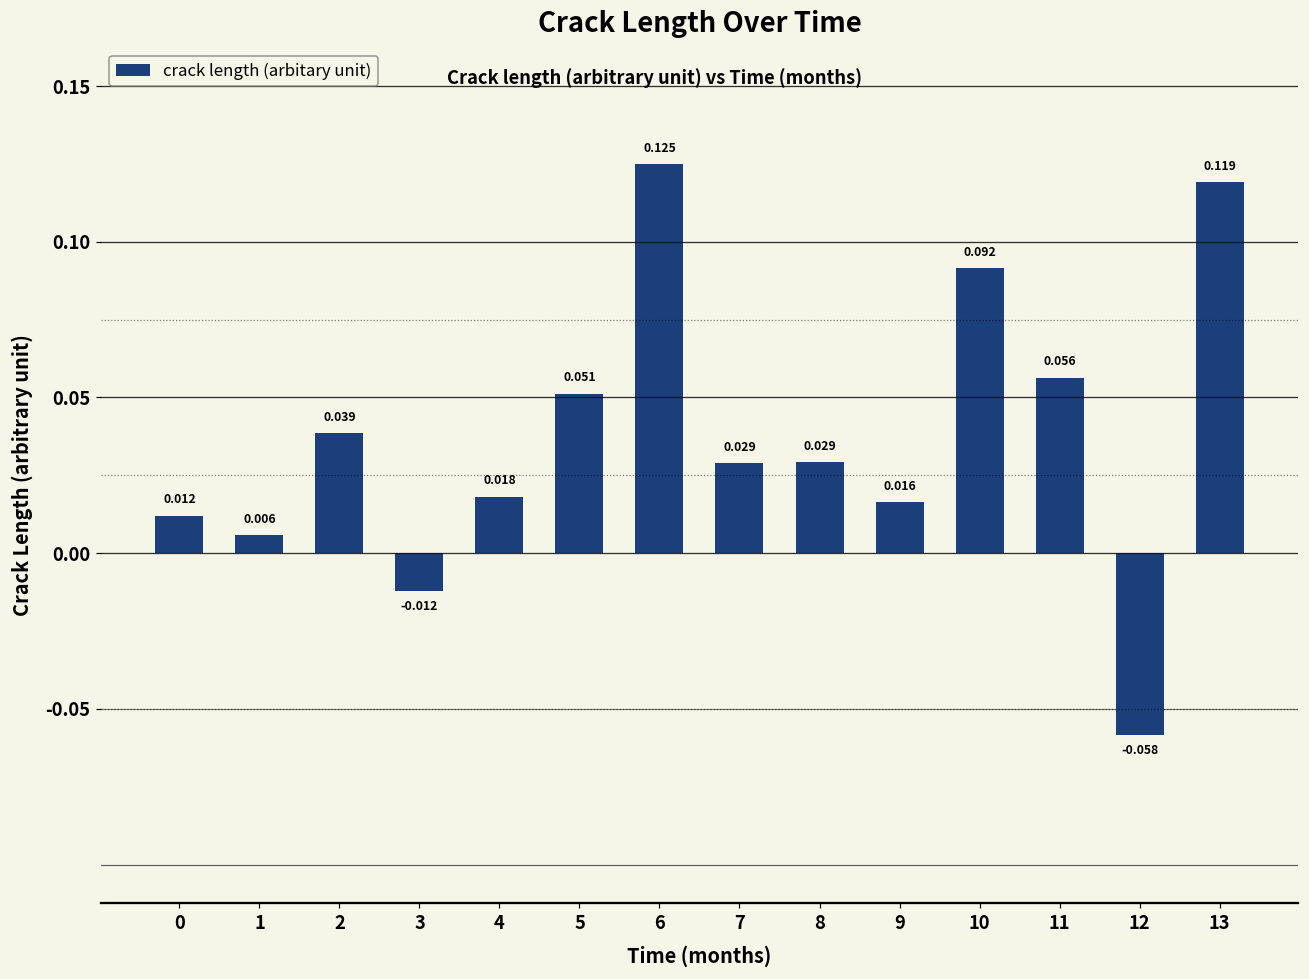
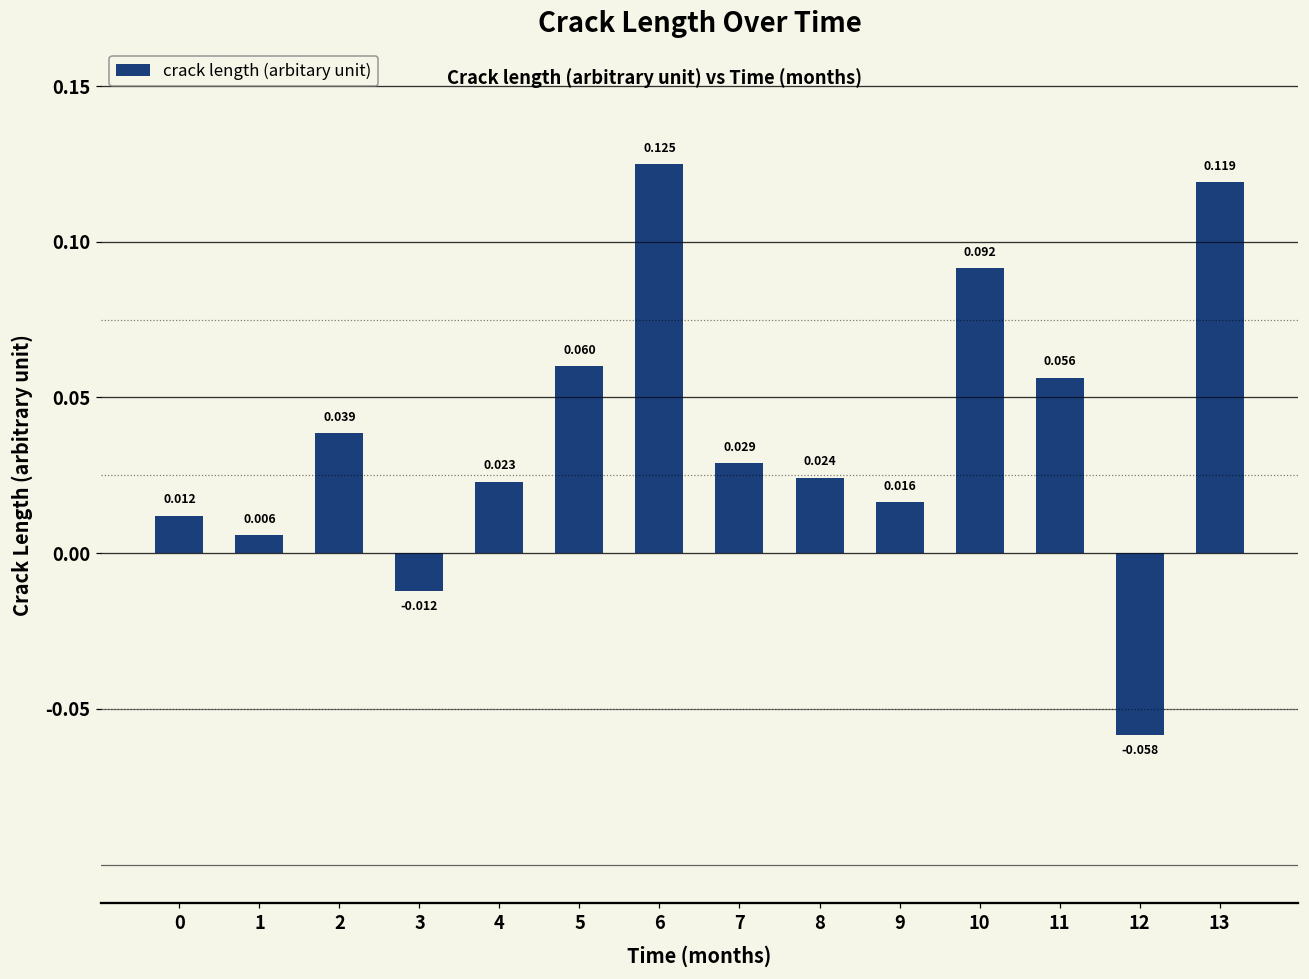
4: 0.018 -> 0.023
5: 0.051 -> 0.060
8: 0.029 -> 0.024
